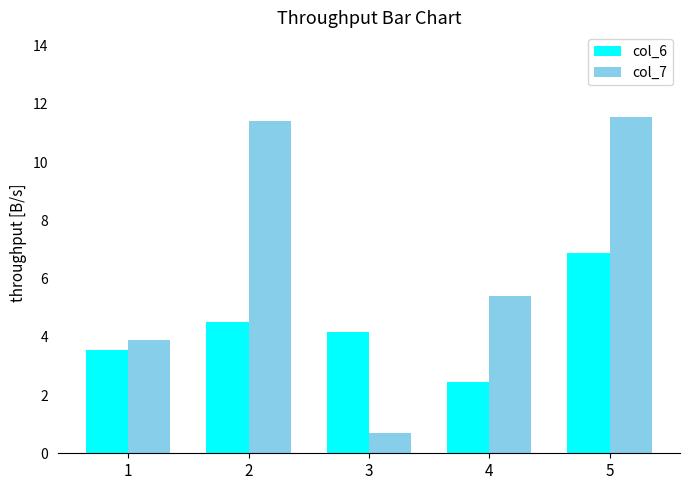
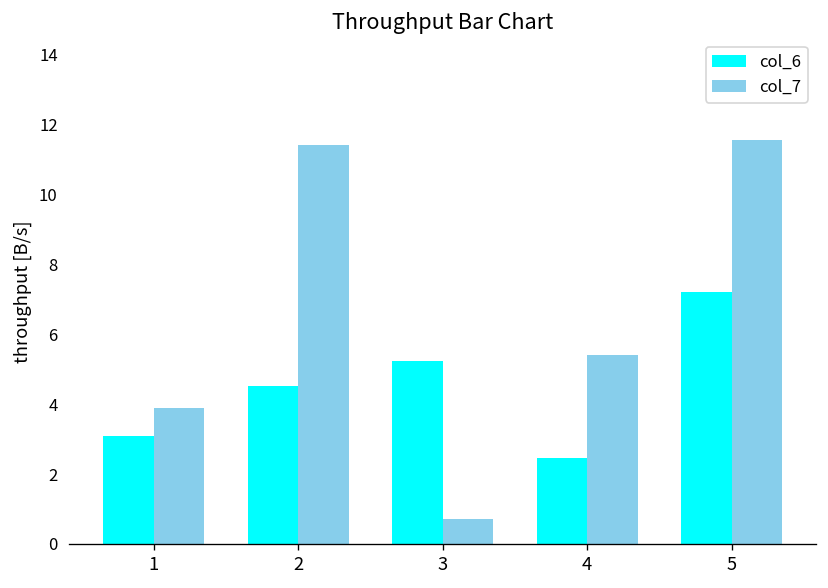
col_6, 1: 3.5 -> 3.1
col_6, 3: 4.2 -> 5.2
col_6, 5: 6.9 -> 7.2
